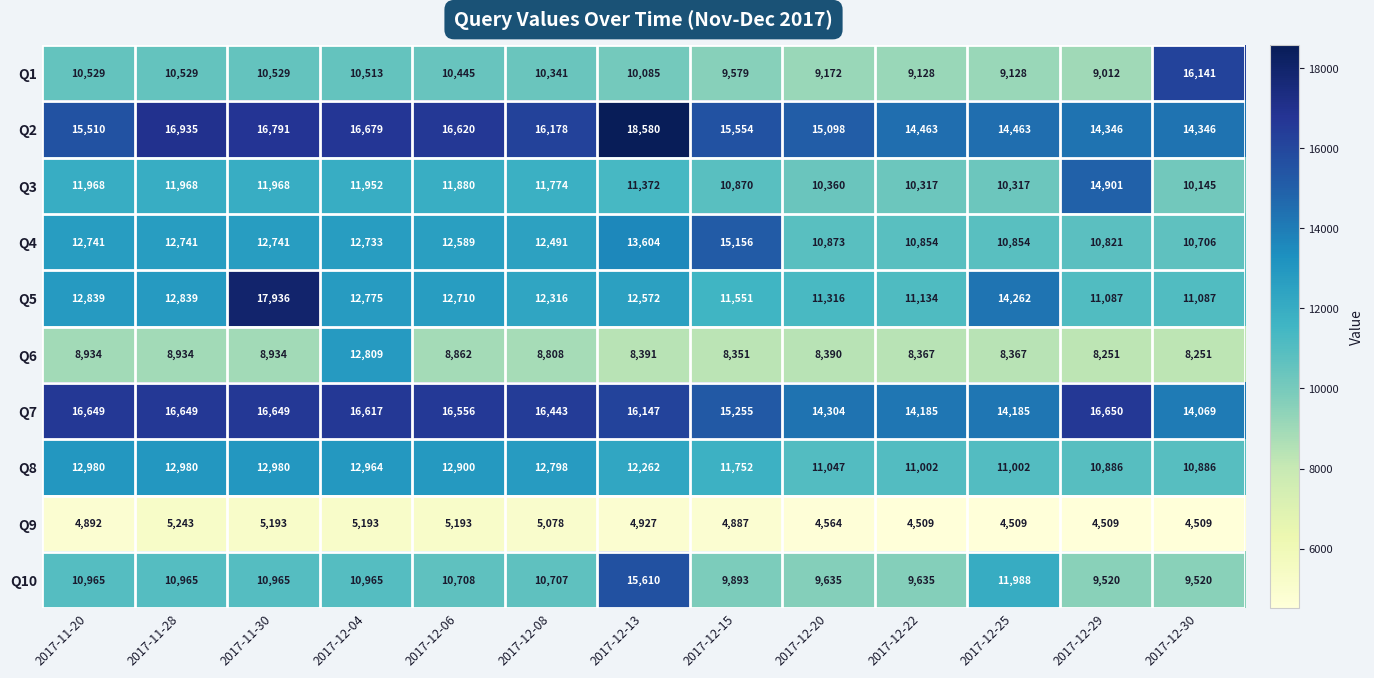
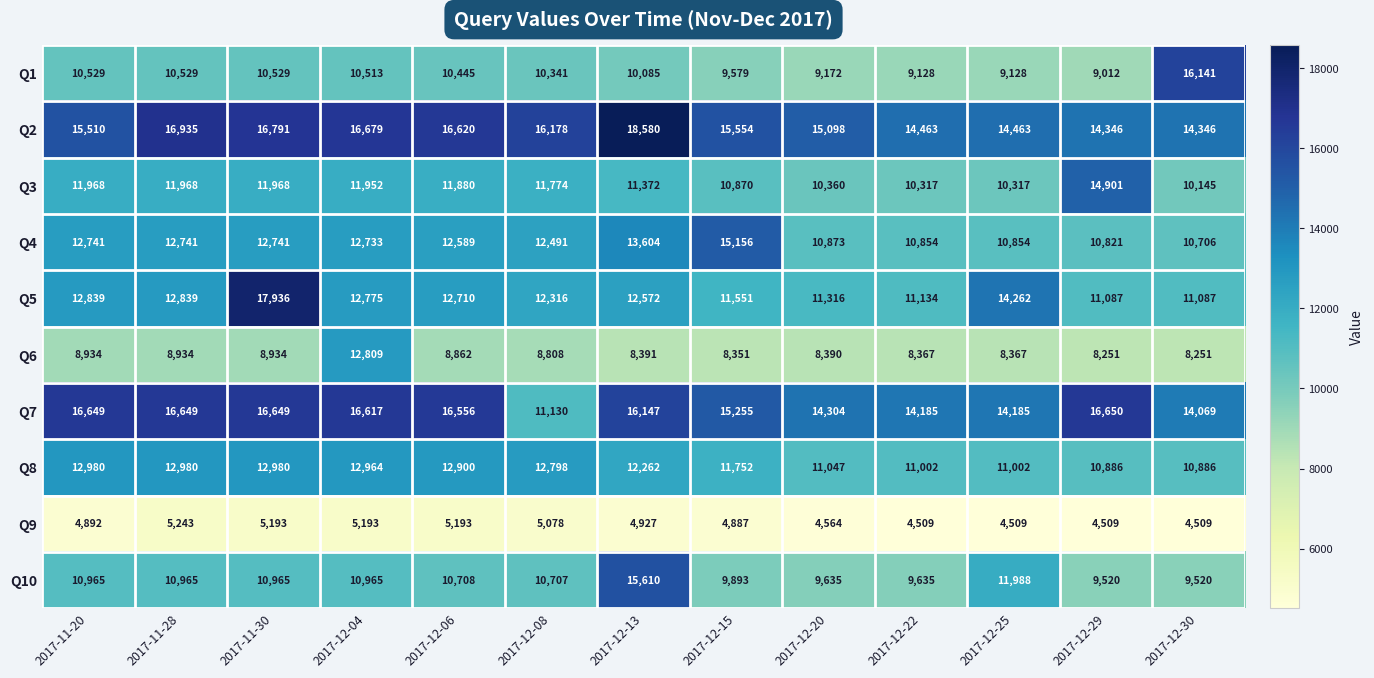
Q7, 2017-12-08: 16,443 -> 11,130
